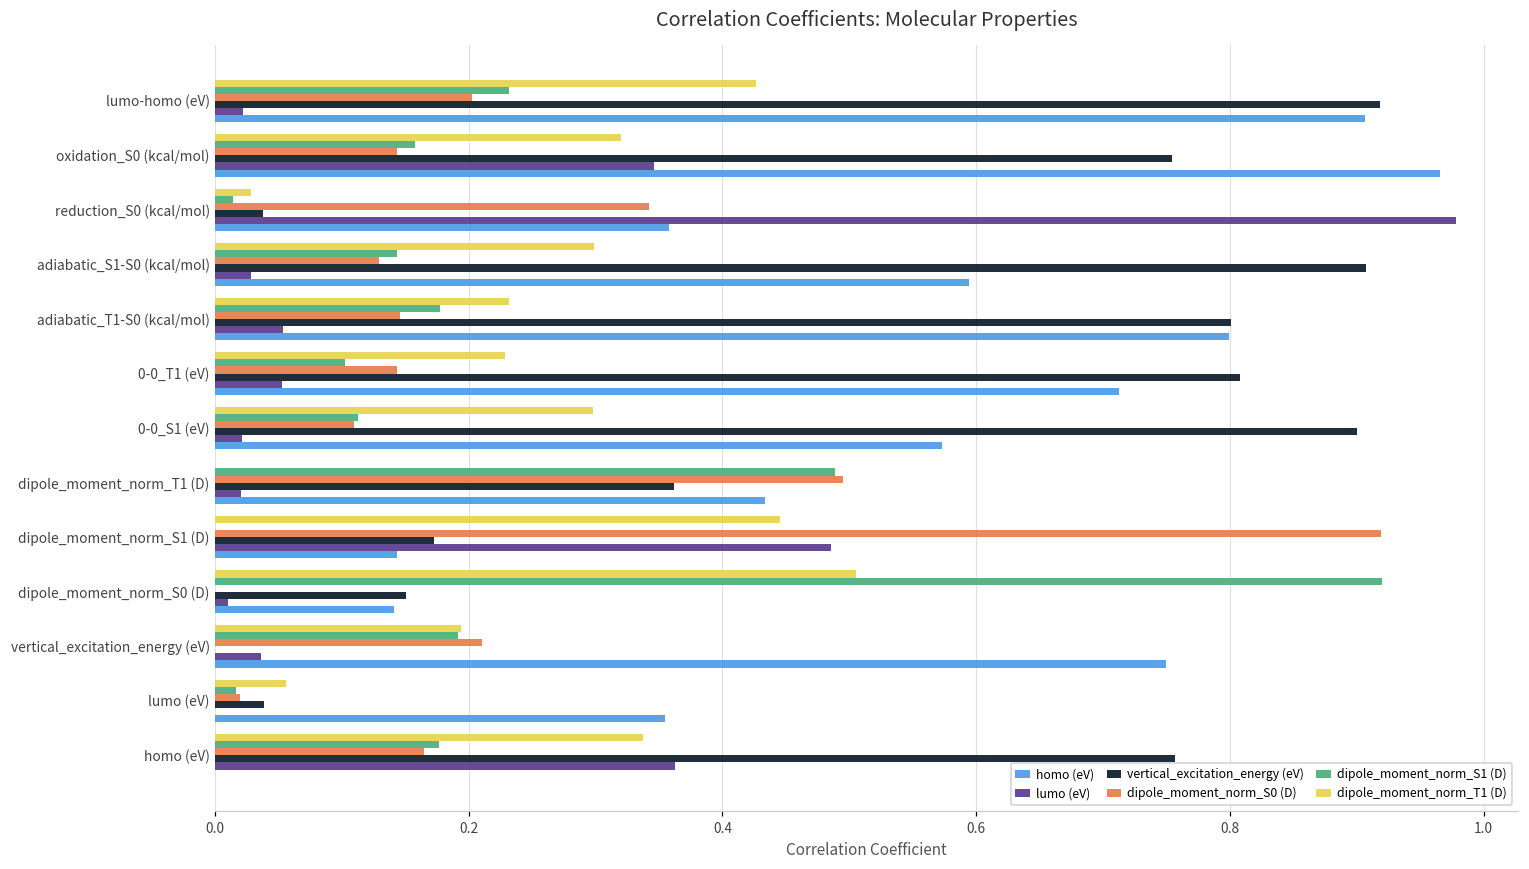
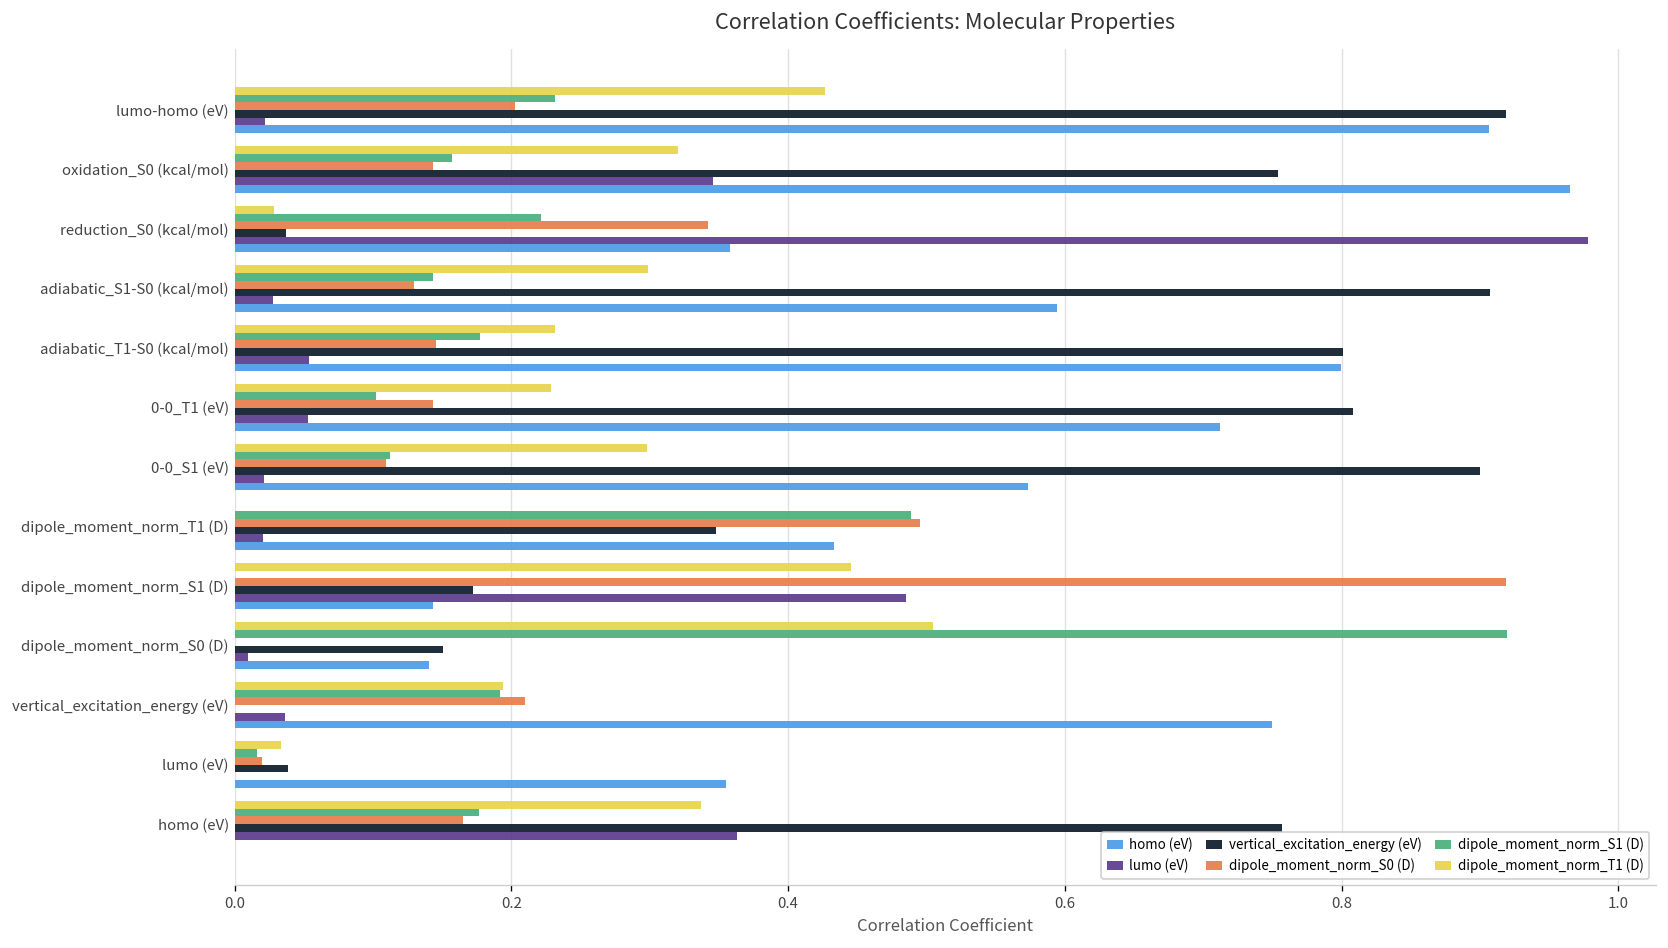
dipole_moment_norm_S1 (D), reduction_S0 (kcal/mol): 0.014 -> 0.221
vertical_excitation_energy (eV), dipole_moment_norm_T1 (D): 0.362 -> 0.348
dipole_moment_norm_T1 (D), lumo (eV): 0.056 -> 0.034
